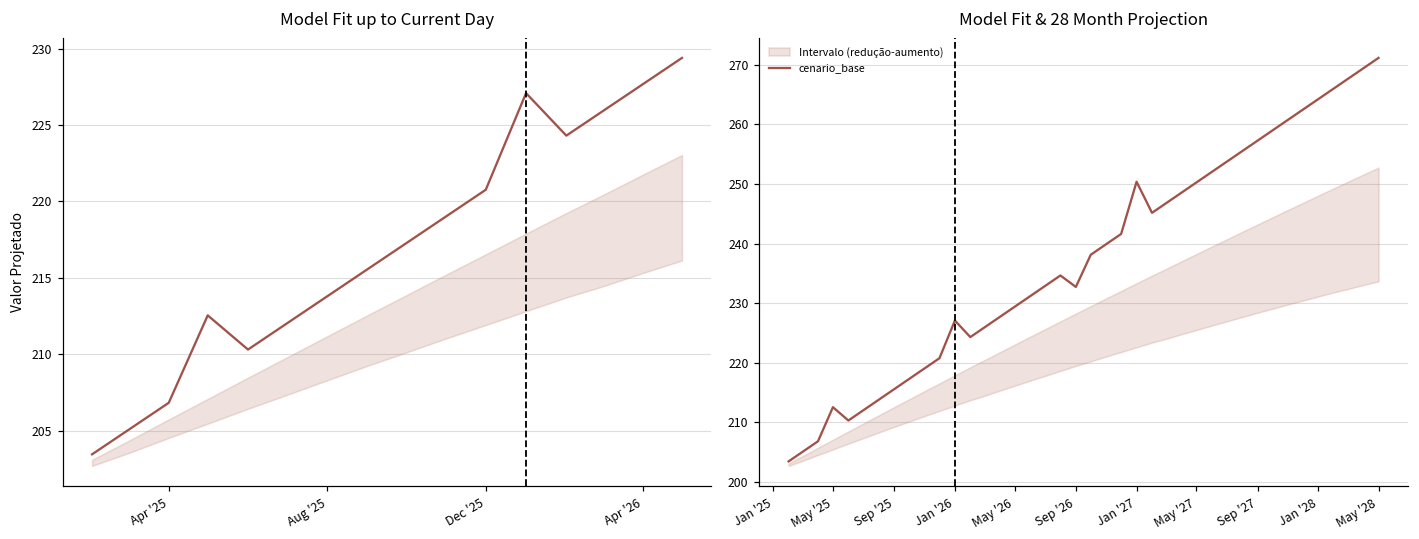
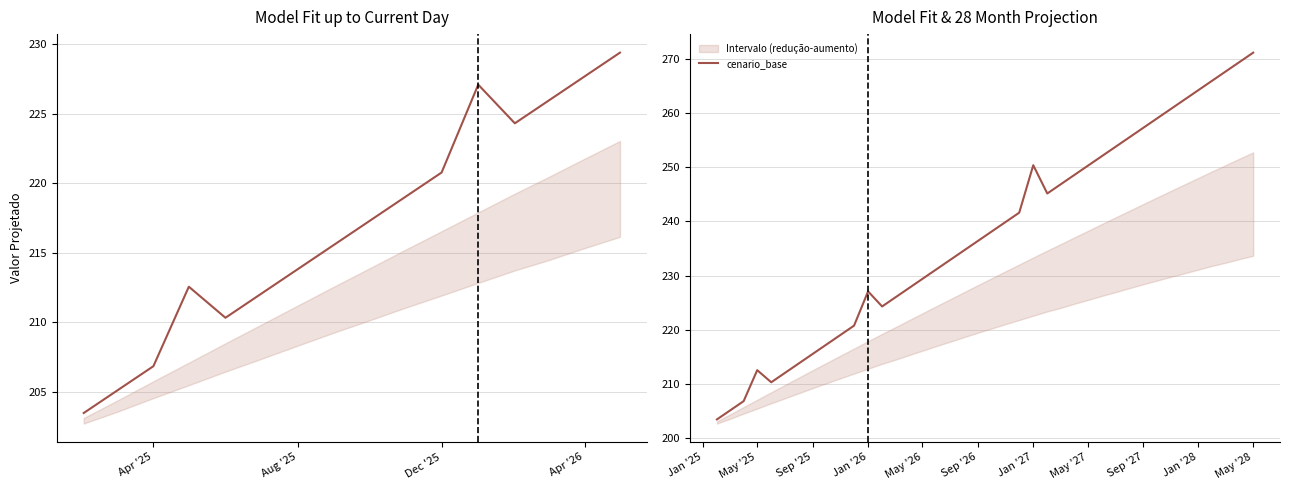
Model Fit & 28 Month Projection, cenario_base, Sep '26: 233 -> 236
